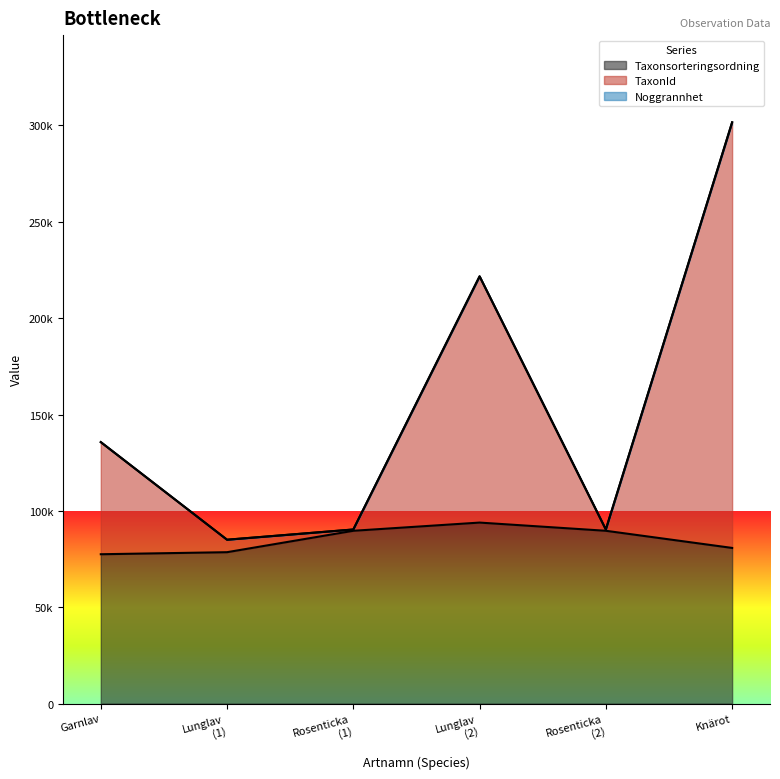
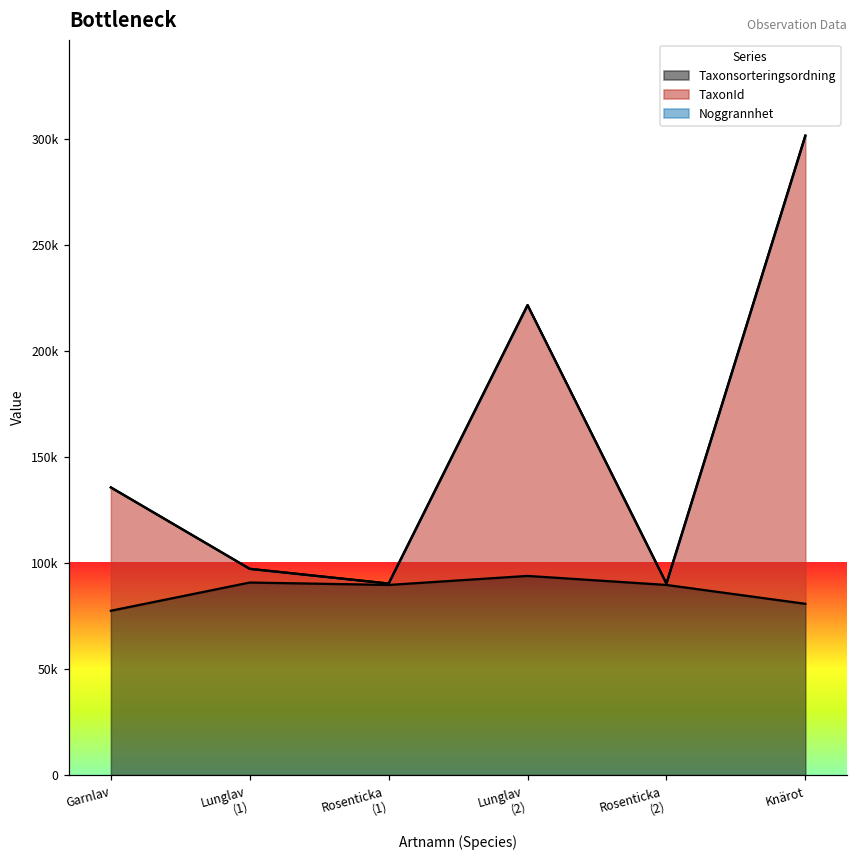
Taxonsorteringsordning, Lunglav (1): 79000 -> 91000
